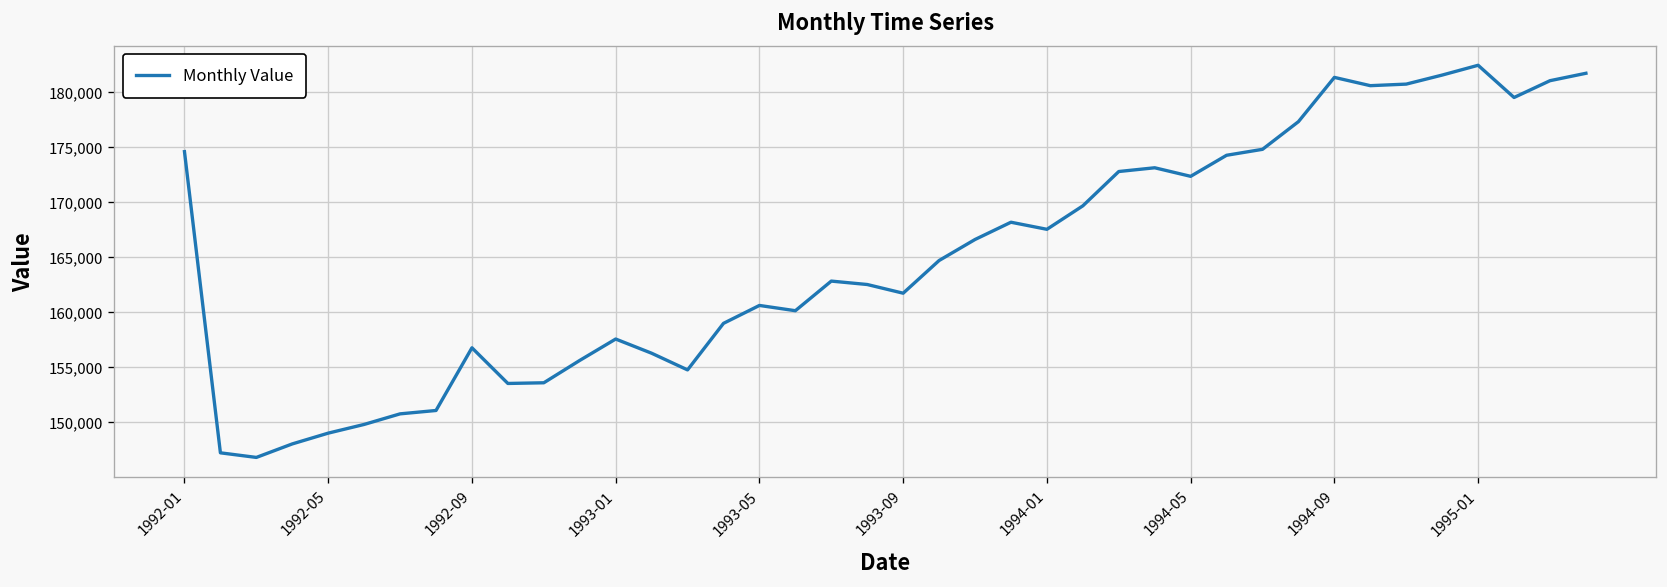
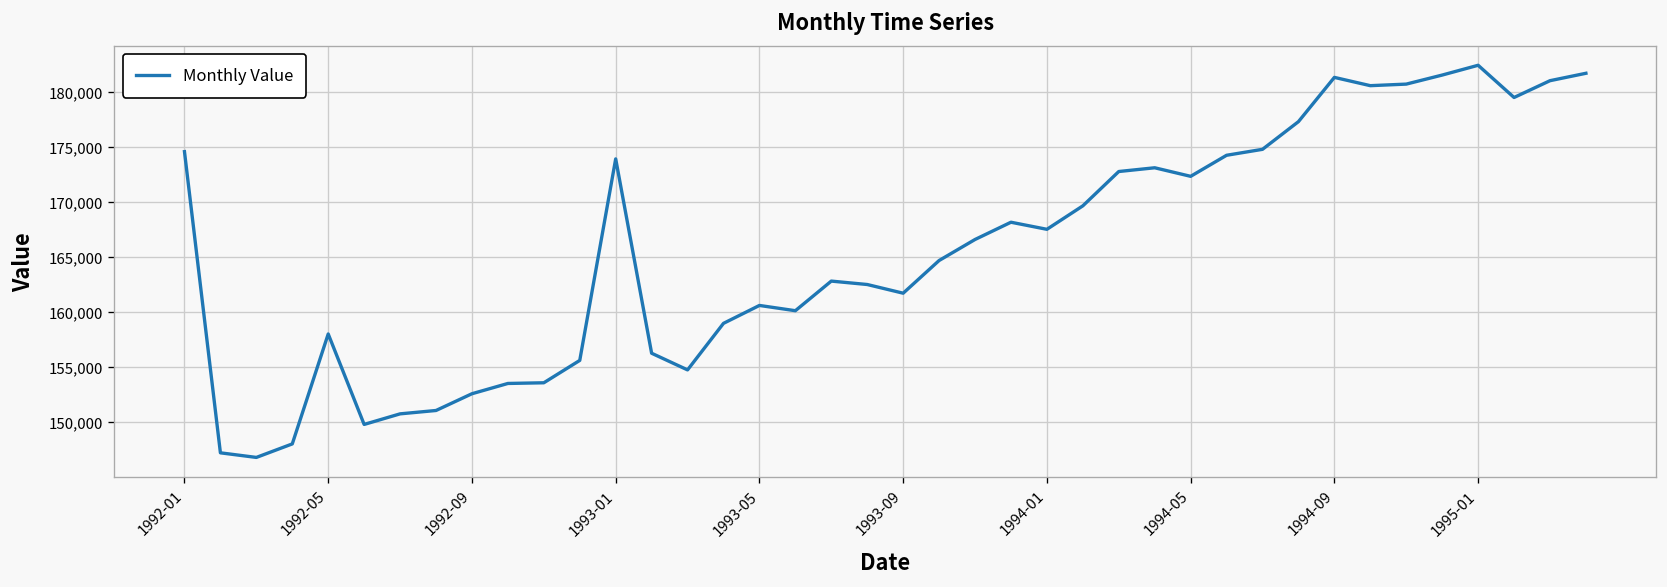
1992-05: 149,000 -> 158,000
1992-09: 157,000 -> 153,000
1993-01: 158,000 -> 174,000
